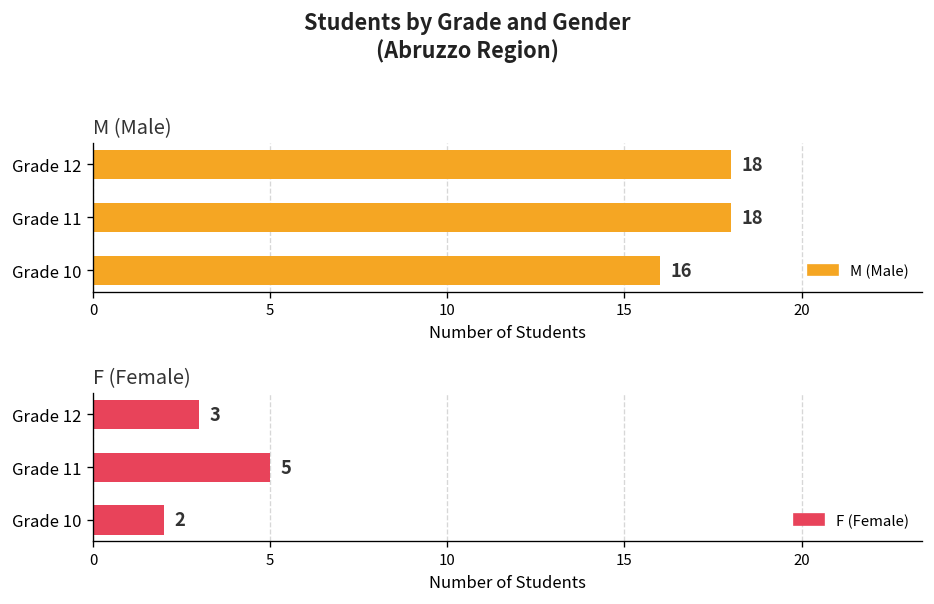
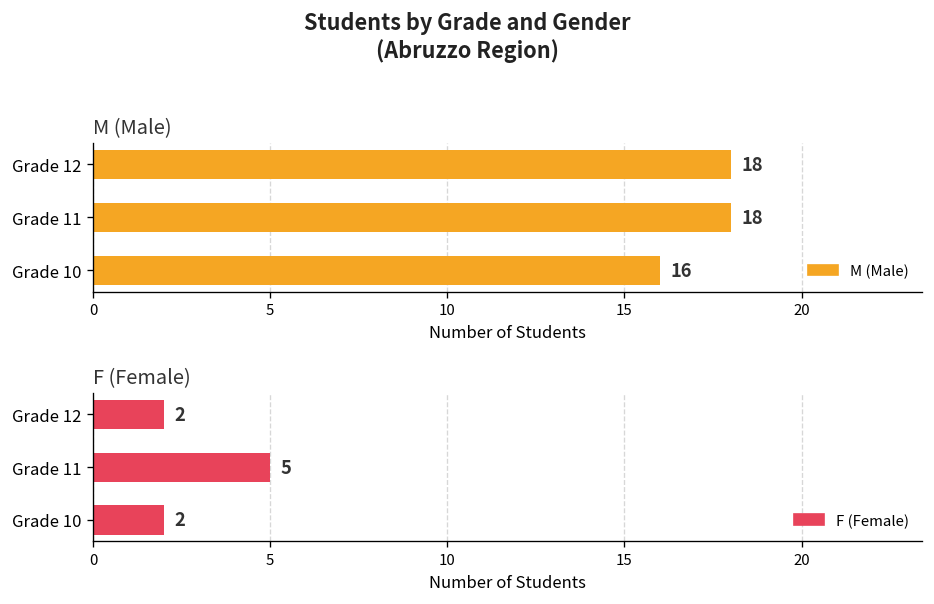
F (Female), Grade 12: 3 -> 2
